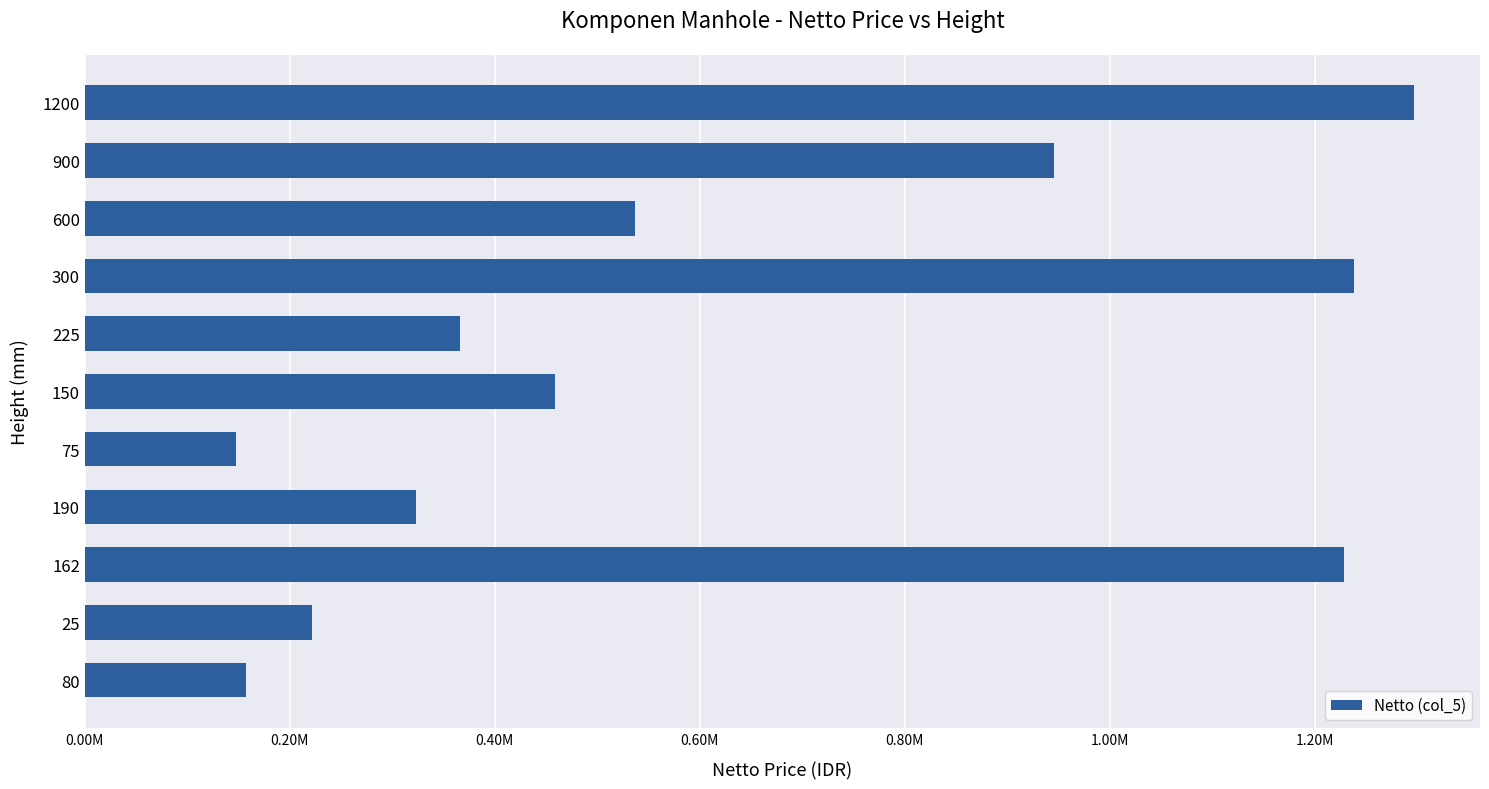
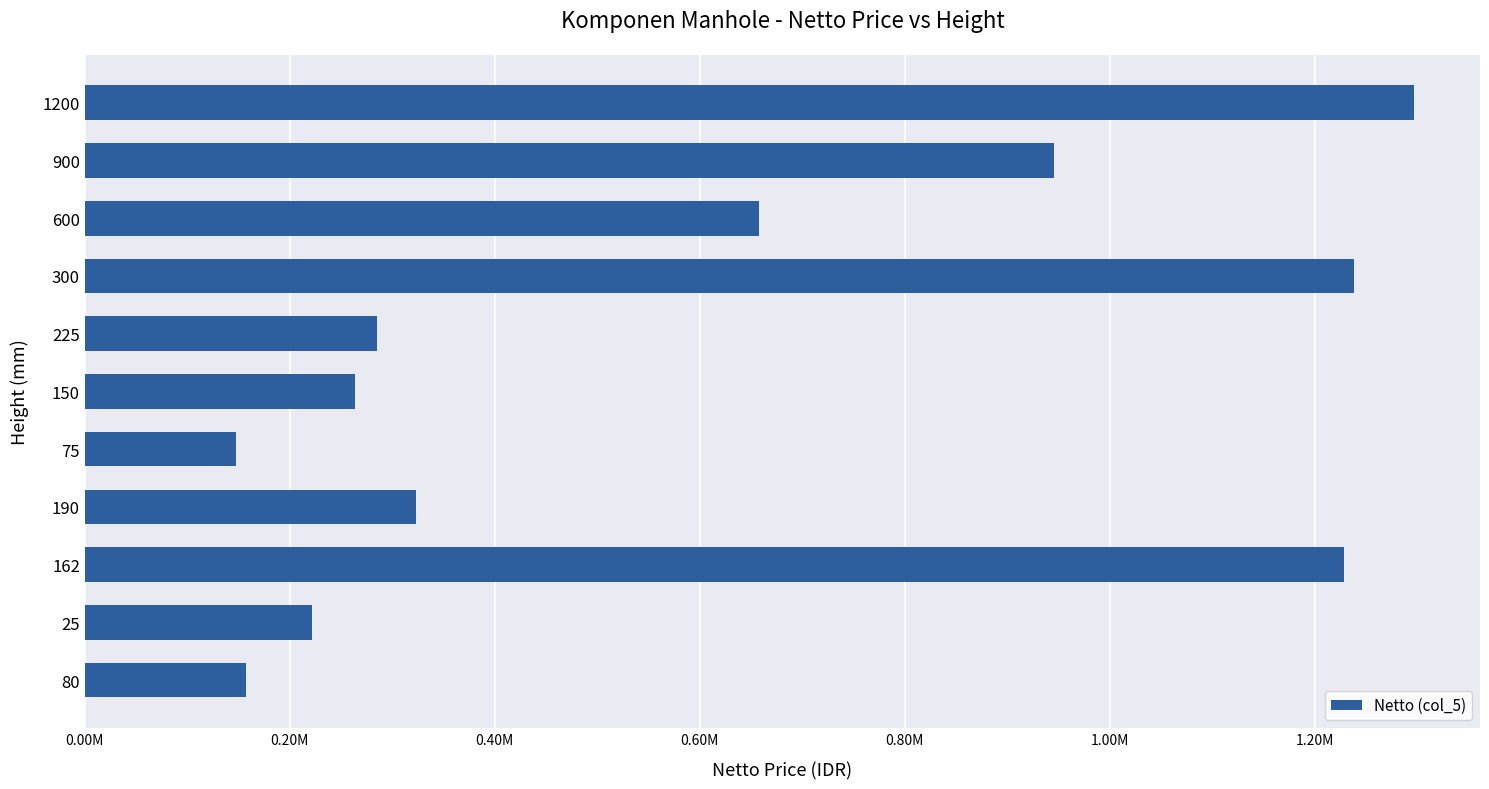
600: 537000 -> 658000
225: 366000 -> 285000
150: 459000 -> 264000
